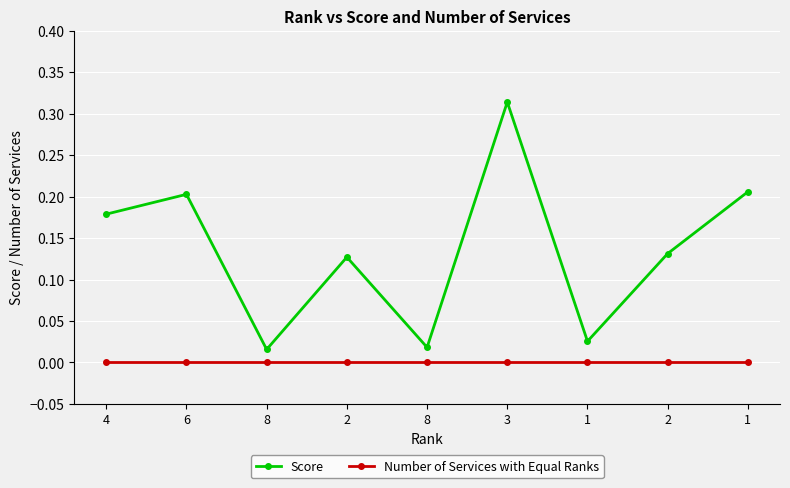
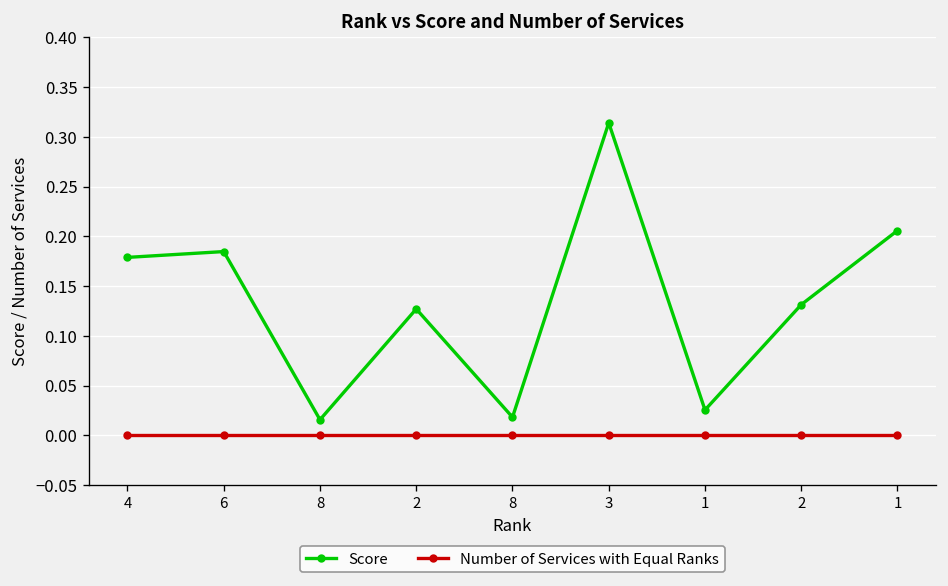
Score, 6: 0.20 -> 0.18
